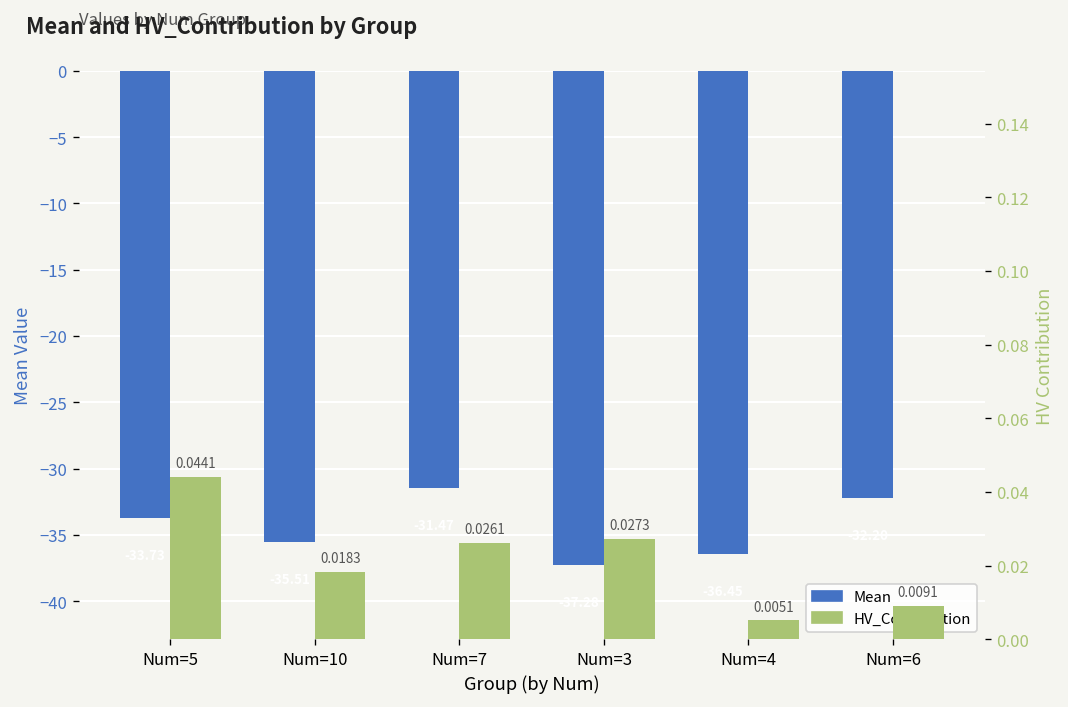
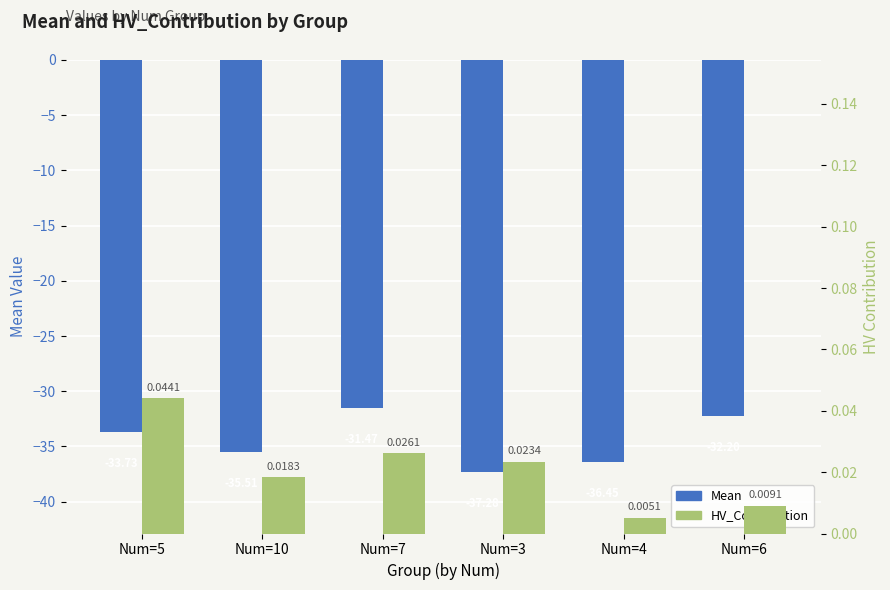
HV_Contribution, Num=3: 0.0273 -> 0.0234
